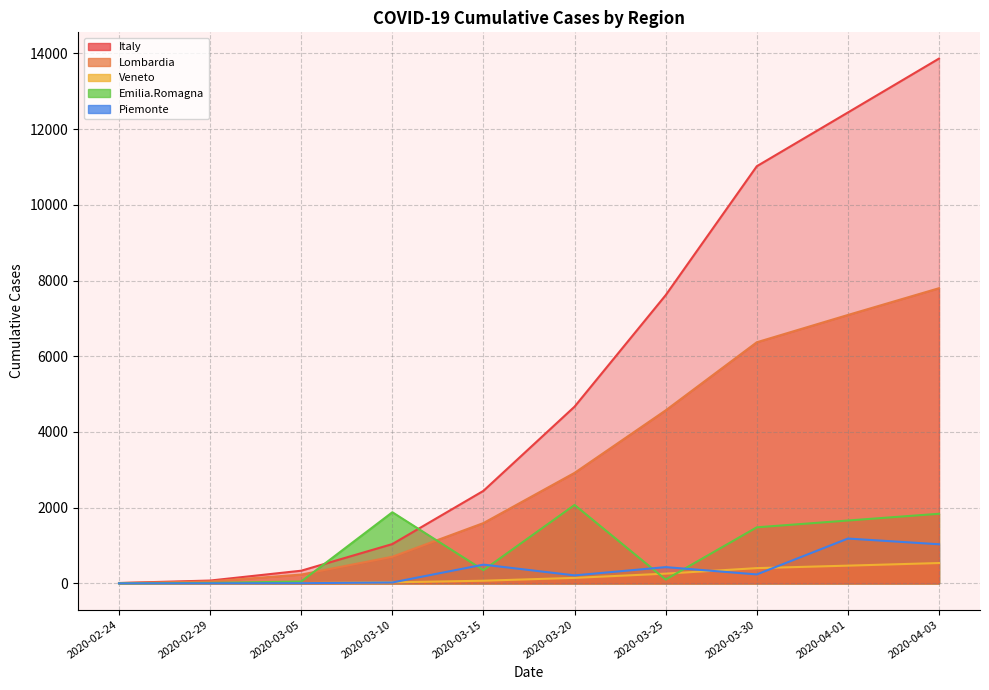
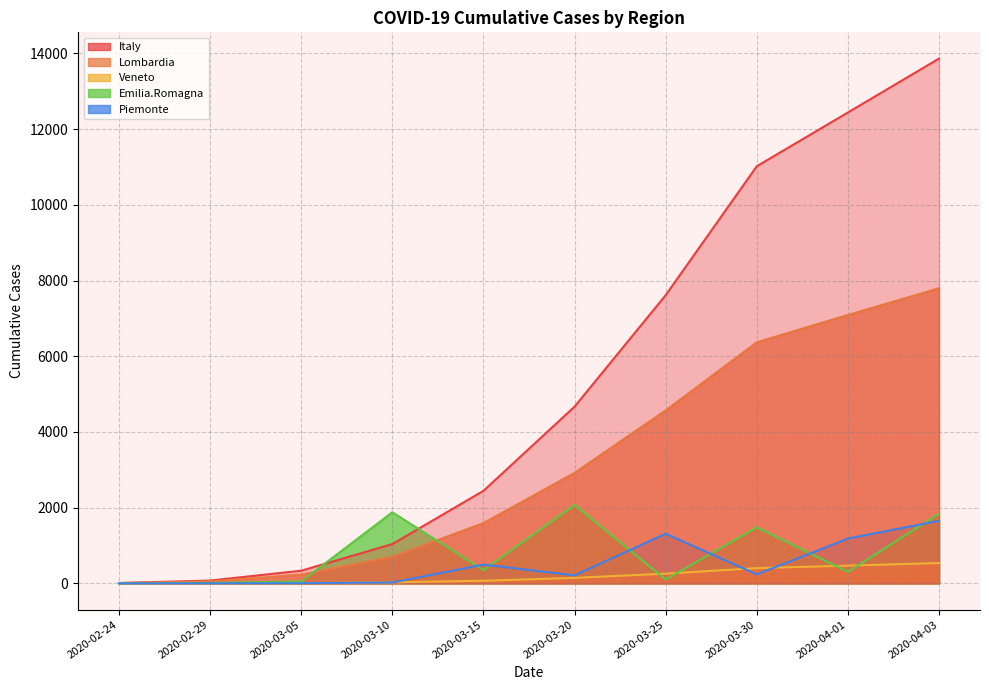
Piemonte, 2020-03-25: 400 -> 1300
Emilia.Romagna, 2020-04-01: 1700 -> 300
Piemonte, 2020-04-03: 1000 -> 1700
